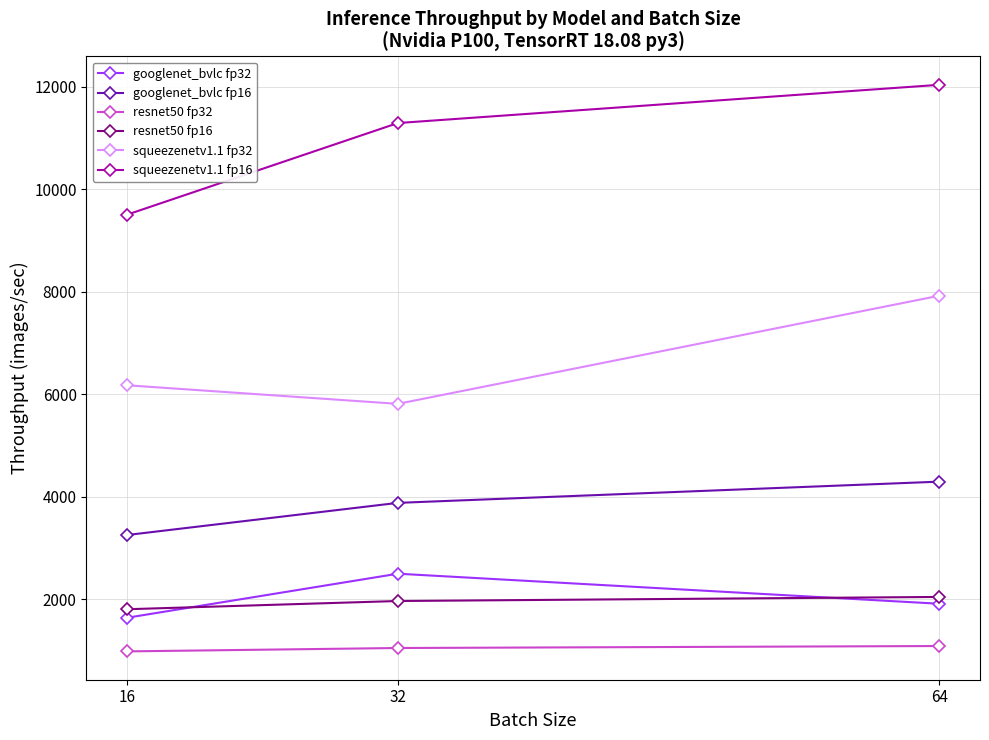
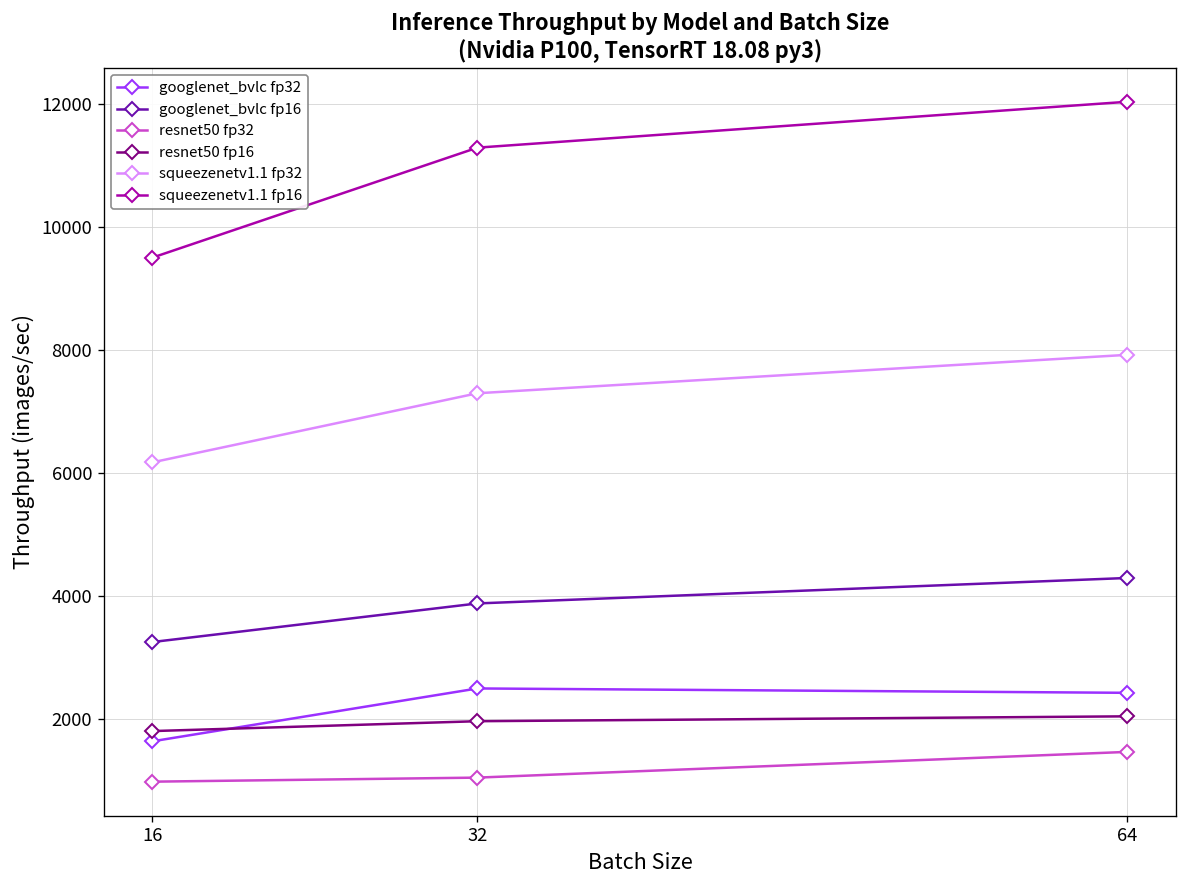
squeezenetv1.1 fp32, 32: 5800 -> 7300
googlenet_bvlc fp32, 64: 1900 -> 2400
resnet50 fp32, 64: 1100 -> 1500
